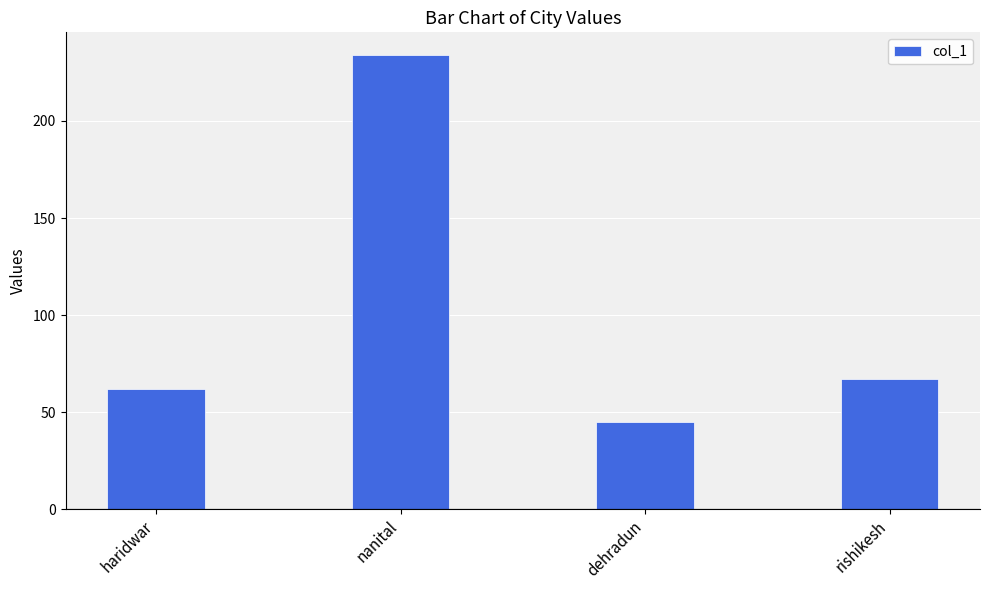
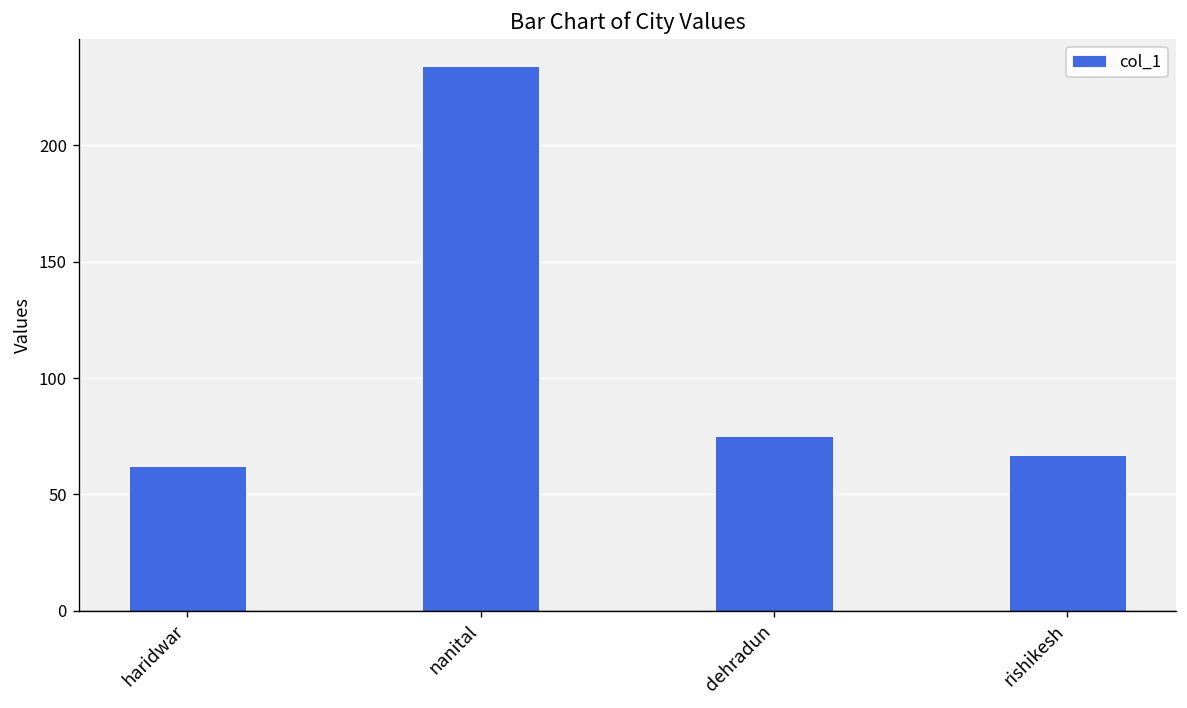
dehradun: 45 -> 75
